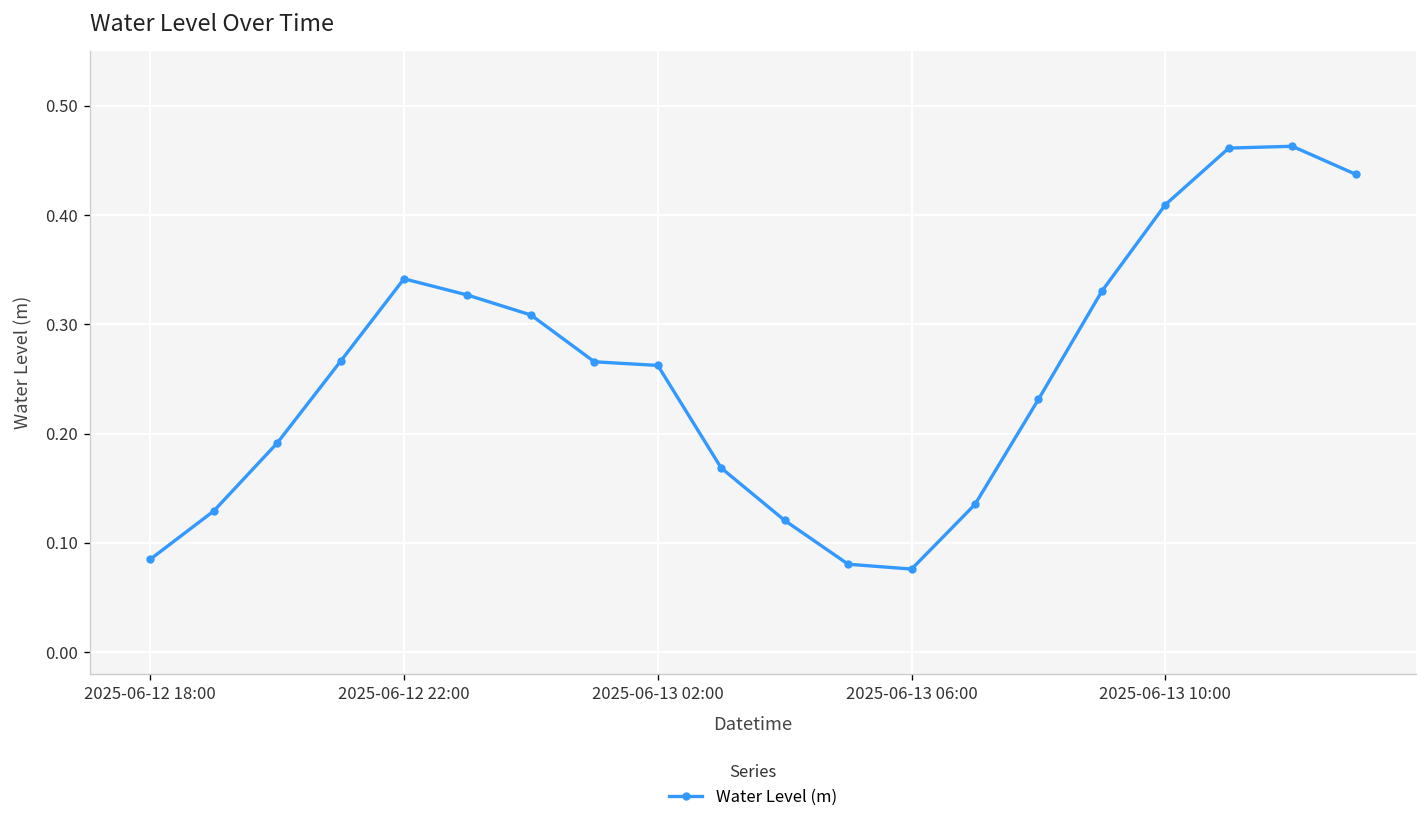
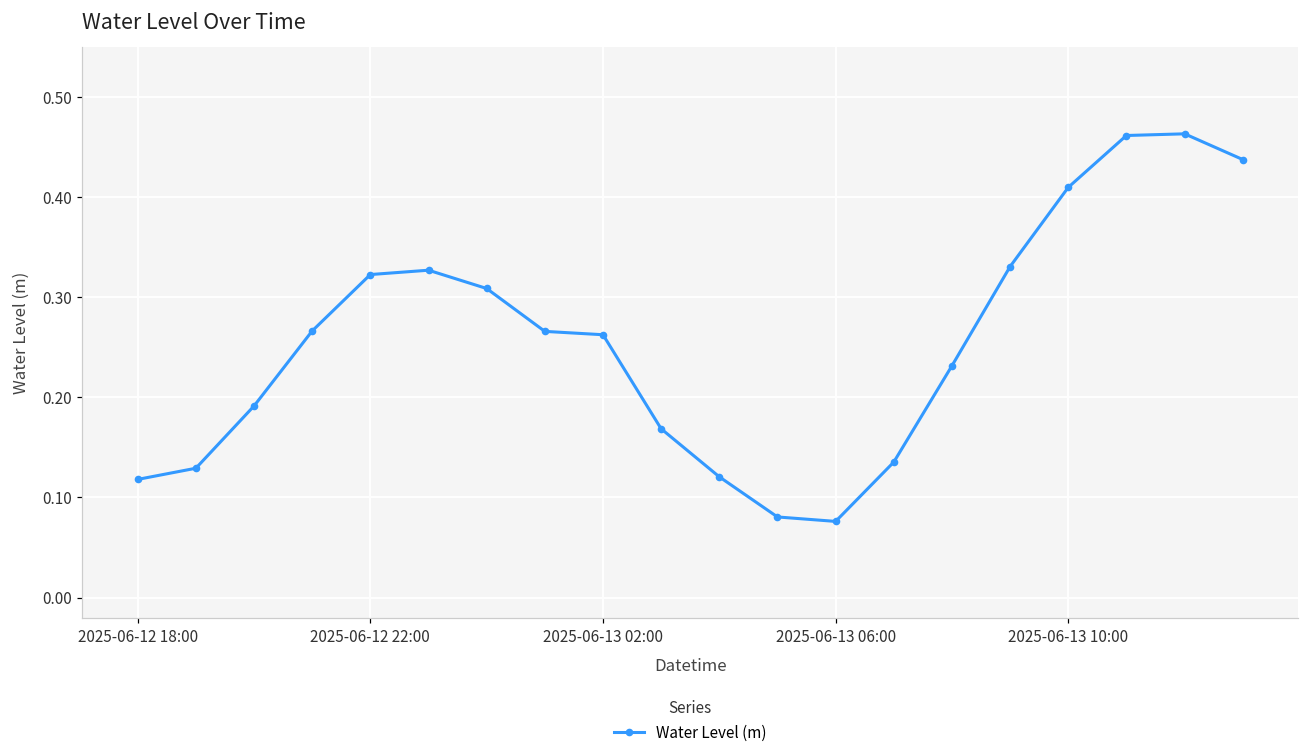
2025-06-12 18:00: 0.08 -> 0.12
2025-06-12 22:00: 0.34 -> 0.32
